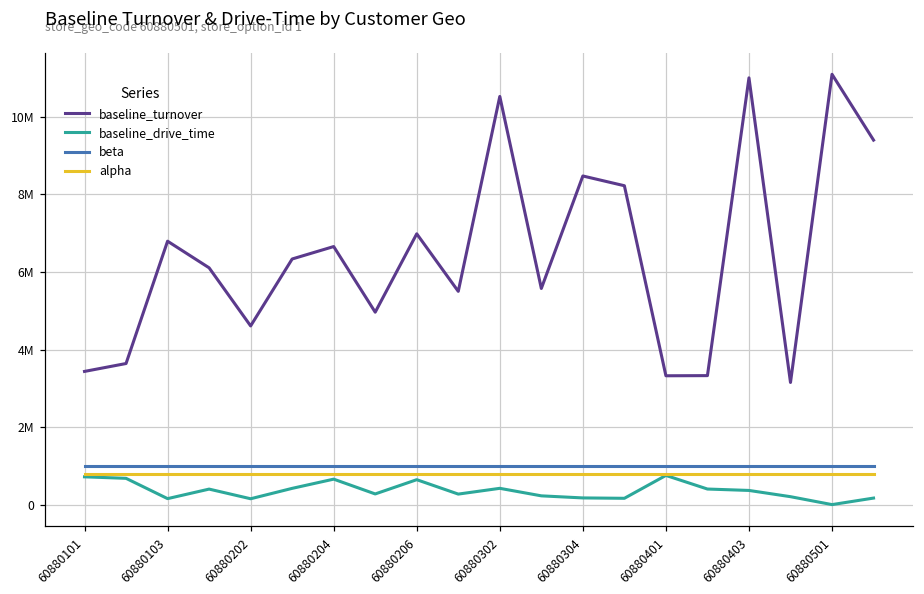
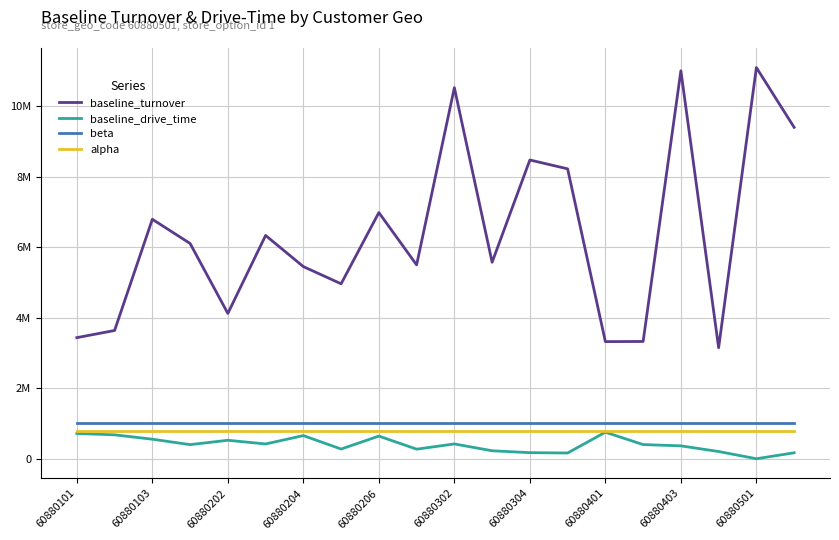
baseline_drive_time, 60880103: 200000 -> 600000
baseline_turnover, 60880202: 4600000 -> 4100000
baseline_drive_time, 60880202: 200000 -> 500000
baseline_turnover, 60880204: 6700000 -> 5500000
